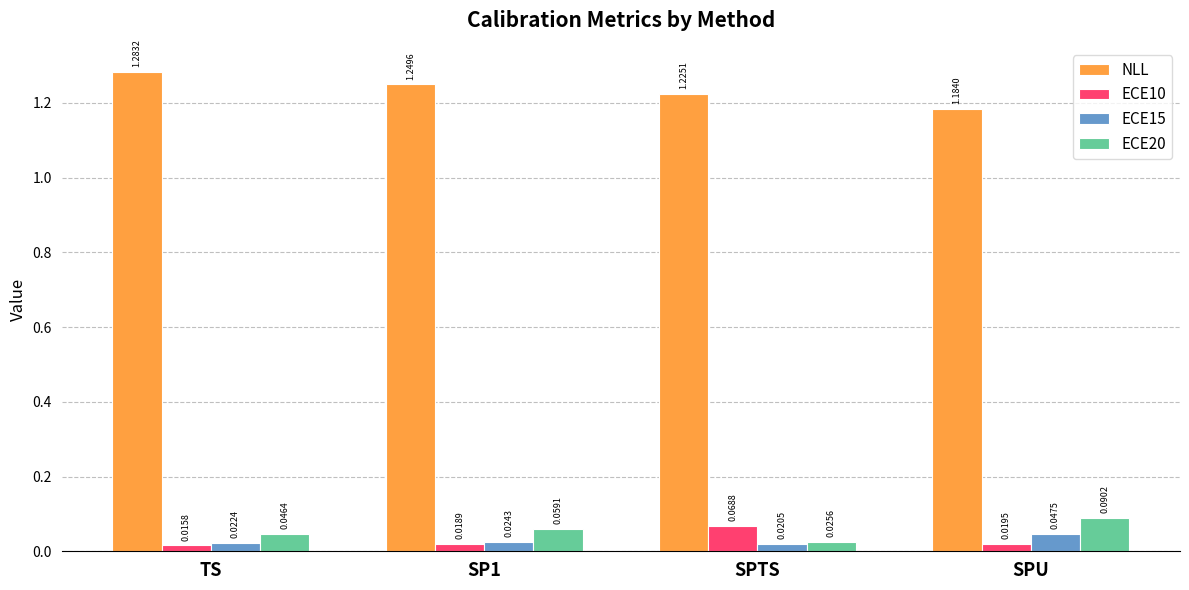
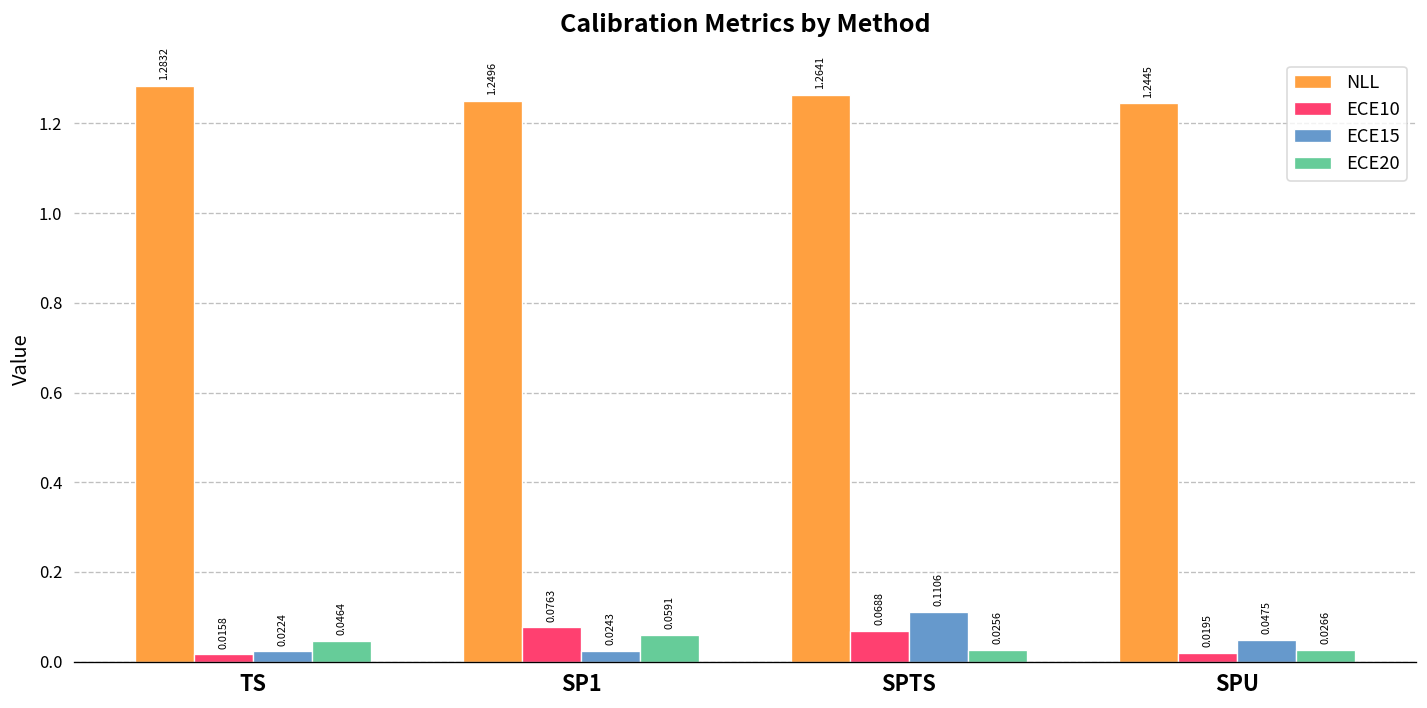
ECE10, SP1: 0.0189 -> 0.0763
NLL, SPTS: 1.2251 -> 1.2641
ECE15, SPTS: 0.0205 -> 0.1106
NLL, SPU: 1.1840 -> 1.2445
ECE20, SPU: 0.0902 -> 0.0266
